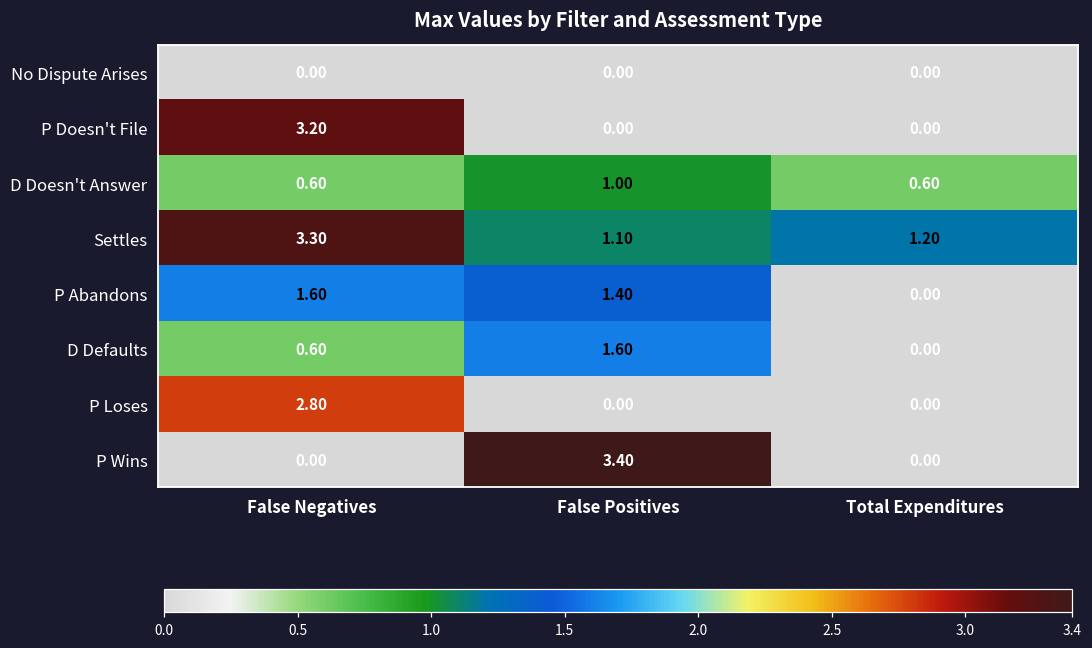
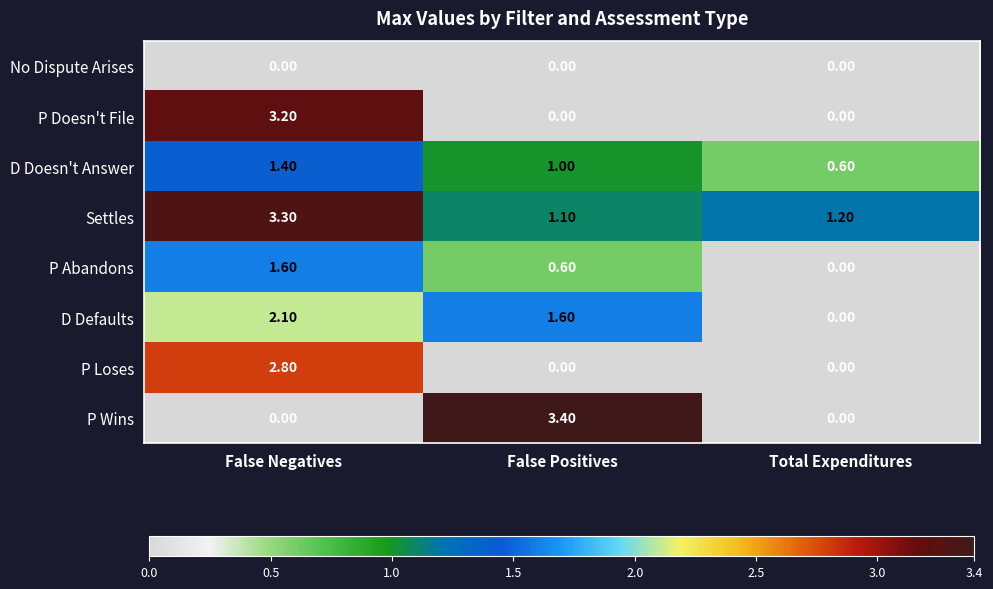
D Doesn't Answer, False Negatives: 0.60 -> 1.40
P Abandons, False Positives: 1.40 -> 0.60
D Defaults, False Negatives: 0.60 -> 2.10
